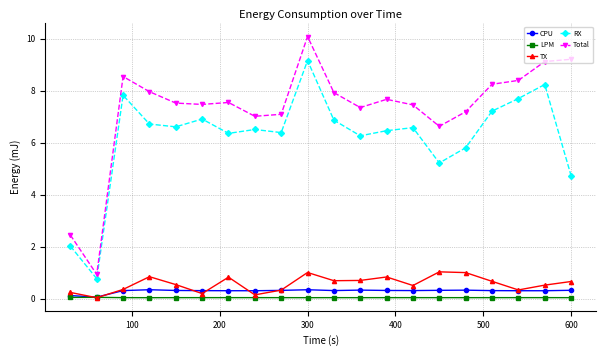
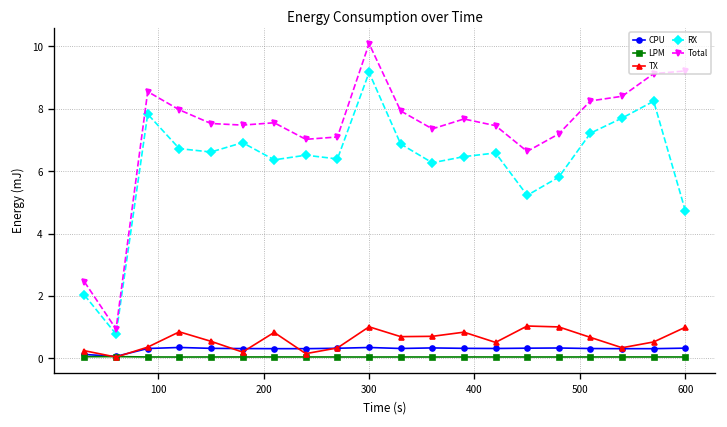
TX, 600: 0.7 -> 1.0
